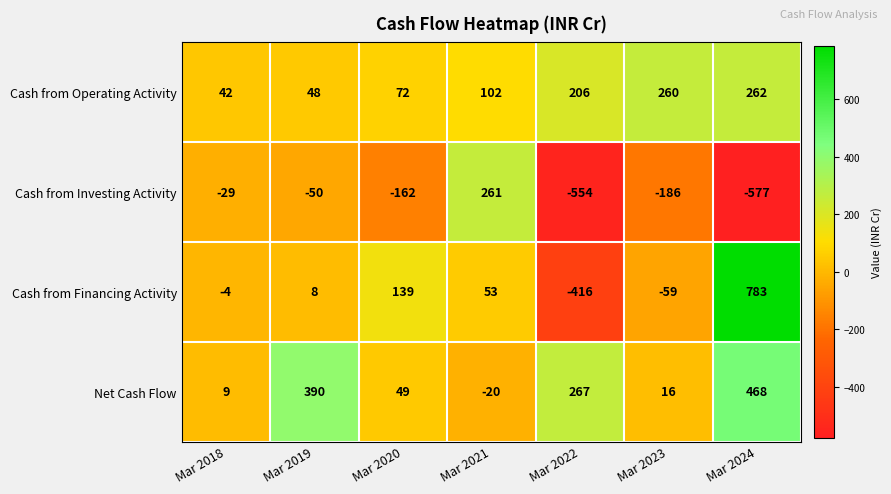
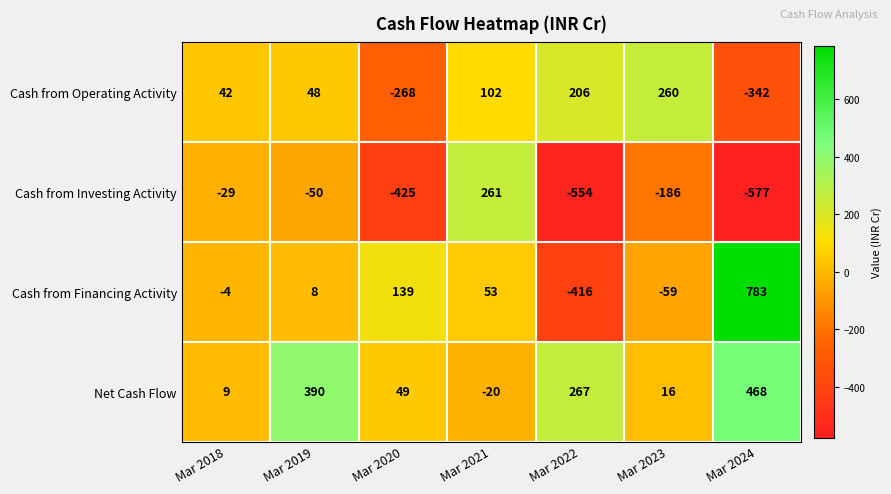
Cash from Operating Activity, Mar 2020: 72 -> -268
Cash from Operating Activity, Mar 2024: 262 -> -342
Cash from Investing Activity, Mar 2020: -162 -> -425
